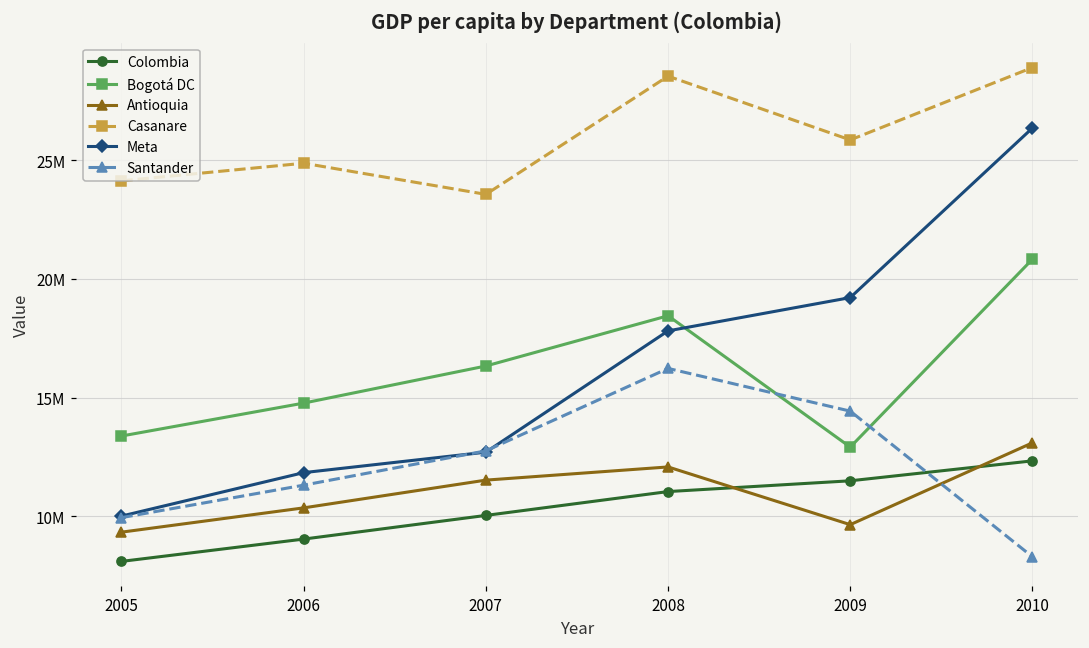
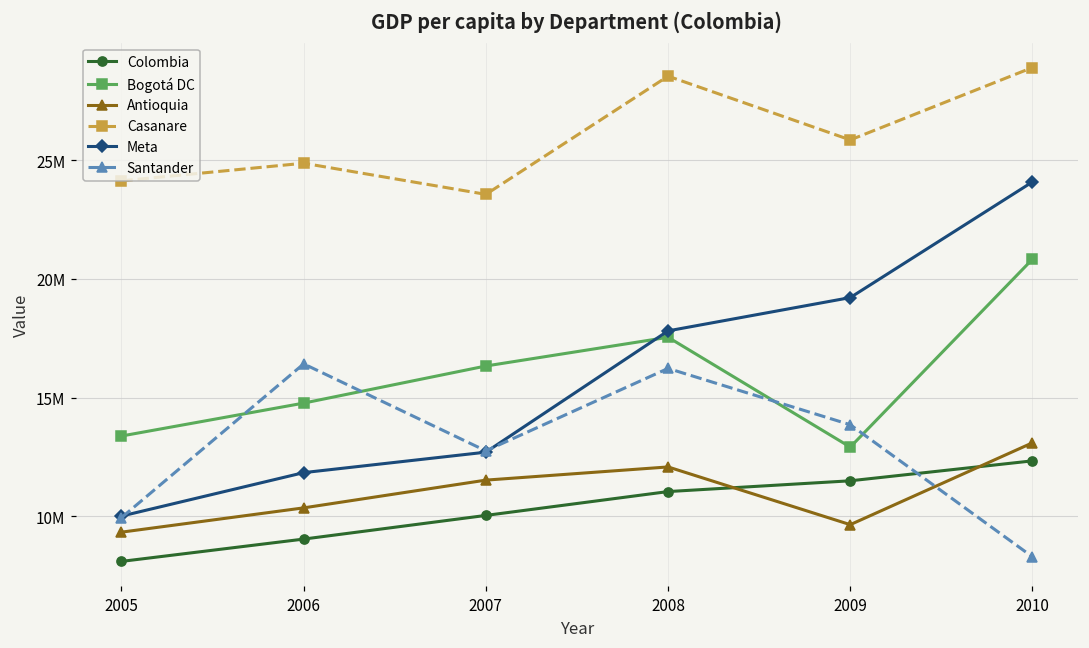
Santander, 2006: 11300000 -> 16400000
Bogotá DC, 2008: 18400000 -> 17500000
Santander, 2009: 14400000 -> 13900000
Meta, 2010: 26300000 -> 24100000
